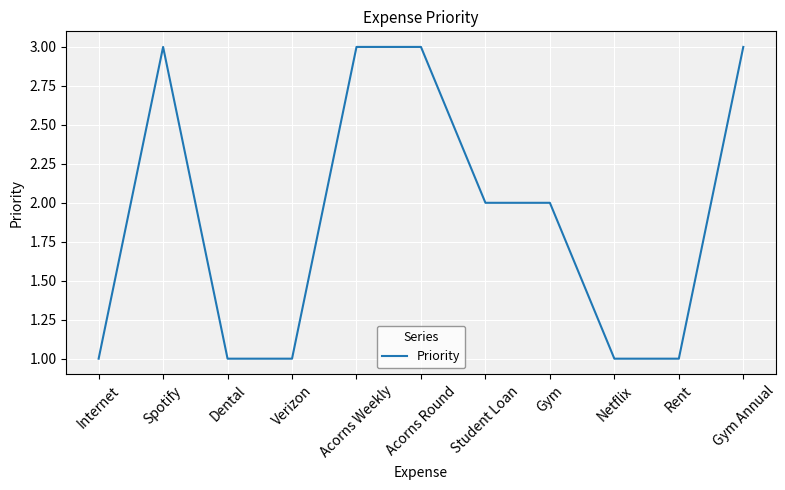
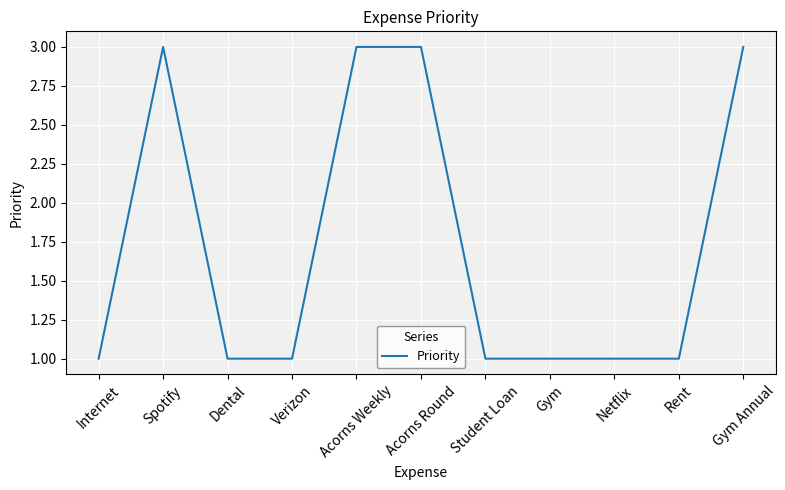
Student Loan: 2 -> 1
Gym: 2 -> 1
